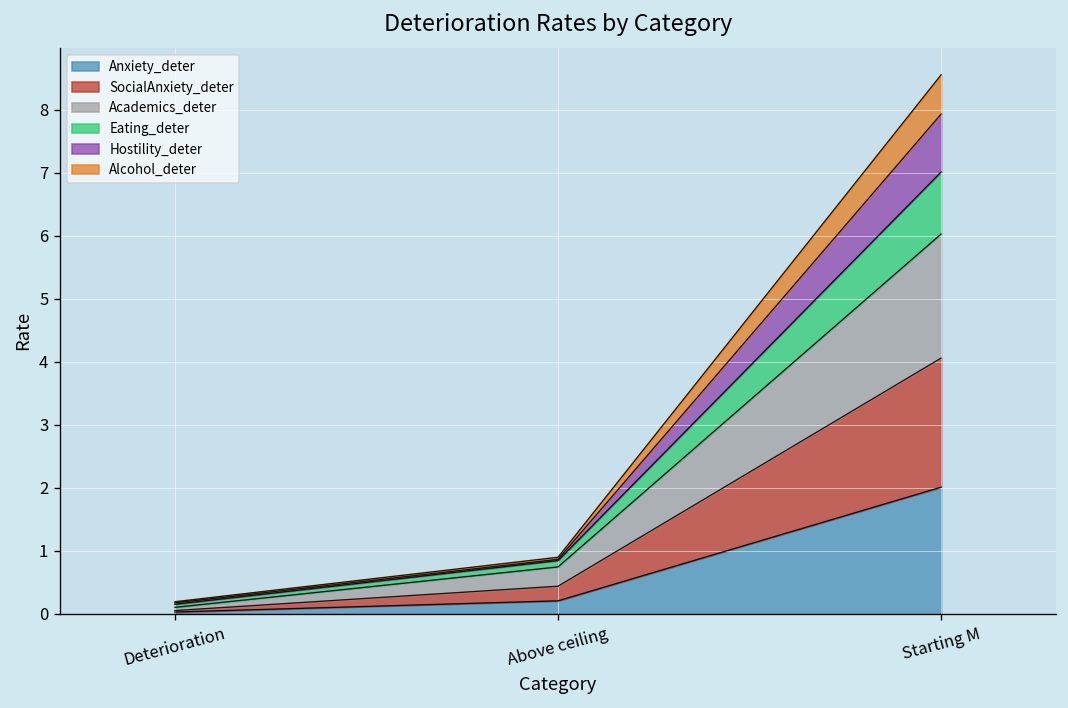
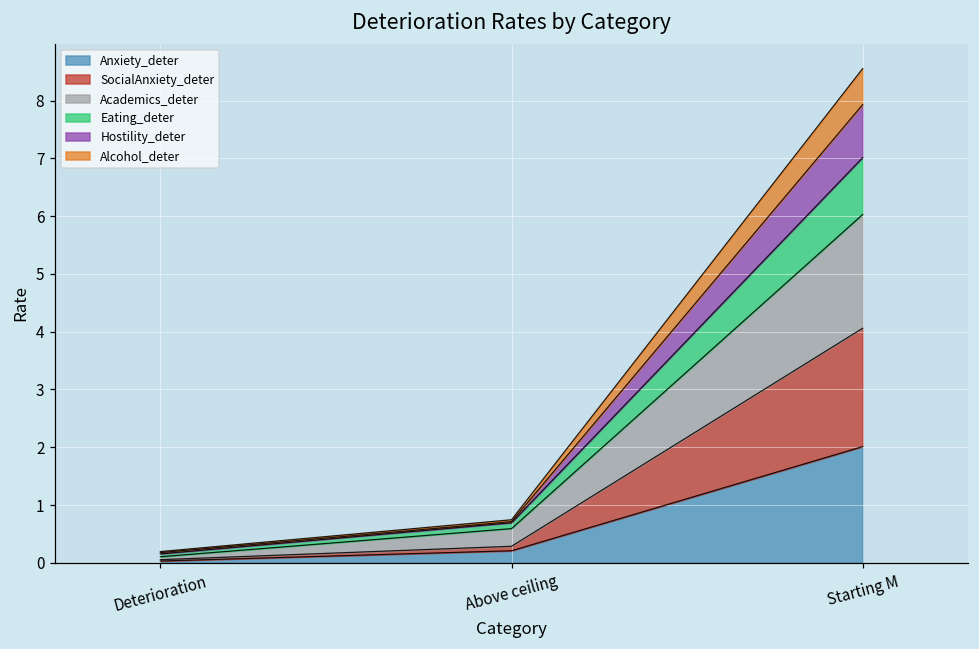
SocialAnxiety_deter, Above ceiling: 0.2 -> 0.1
